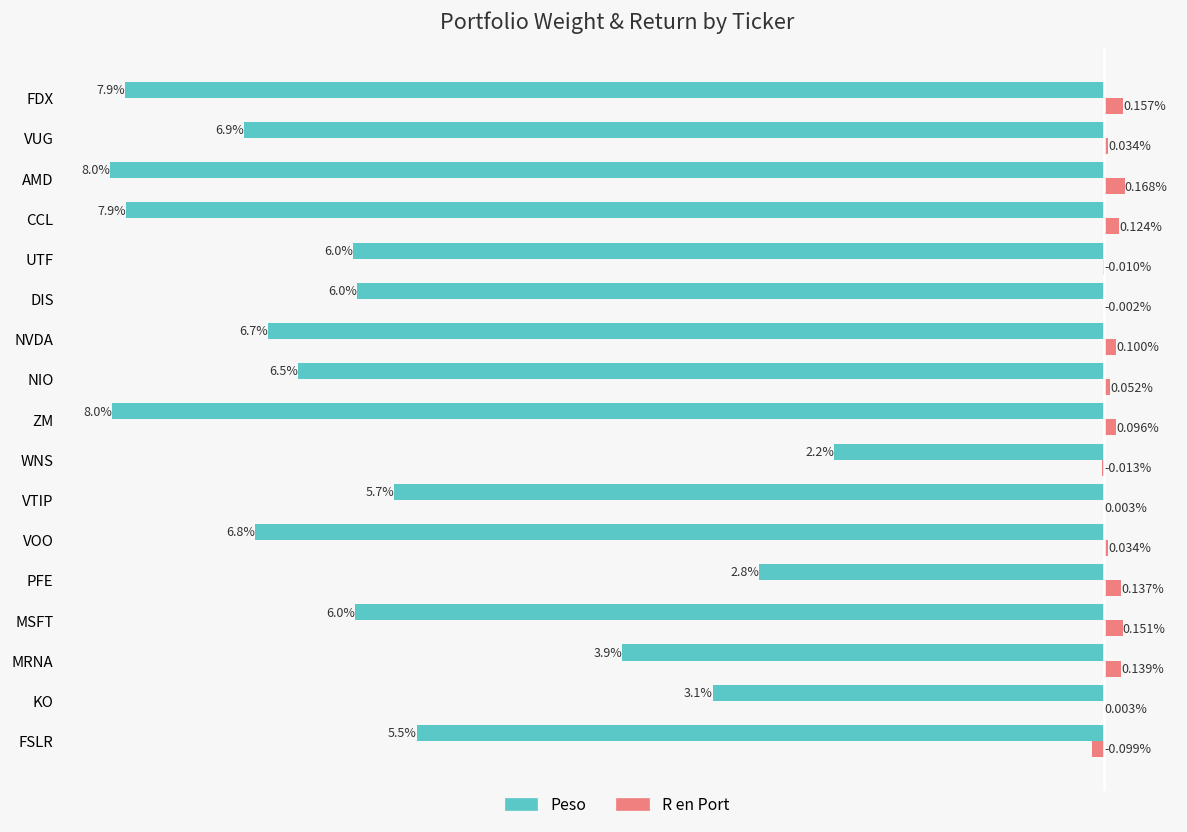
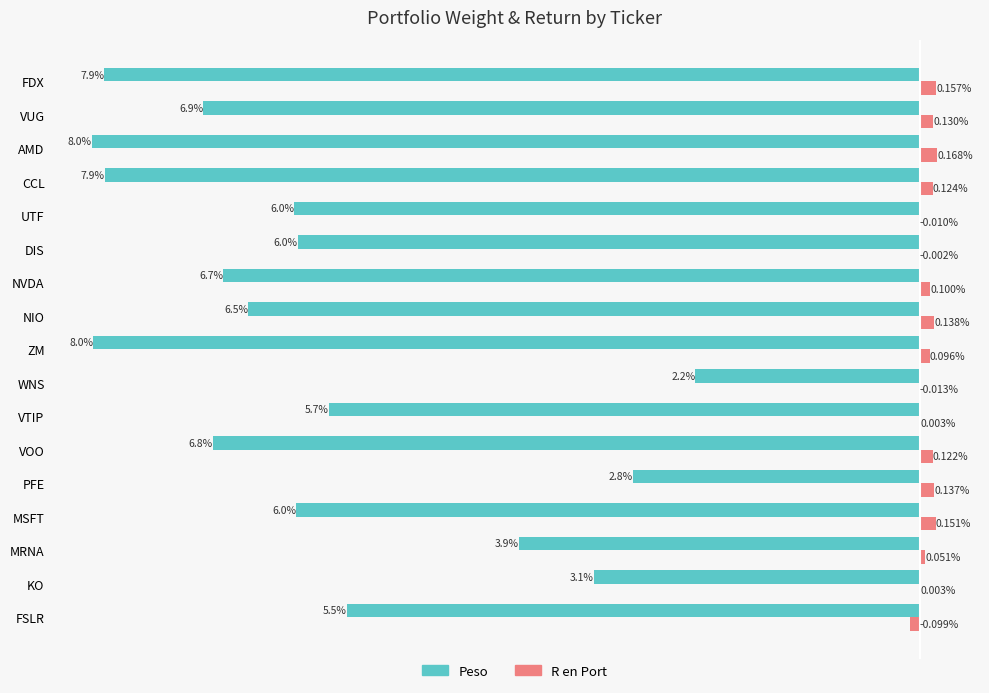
R en Port, VUG: 0.034% -> 0.130%
R en Port, NIO: 0.052% -> 0.138%
R en Port, VOO: 0.034% -> 0.122%
R en Port, MRNA: 0.139% -> 0.051%
